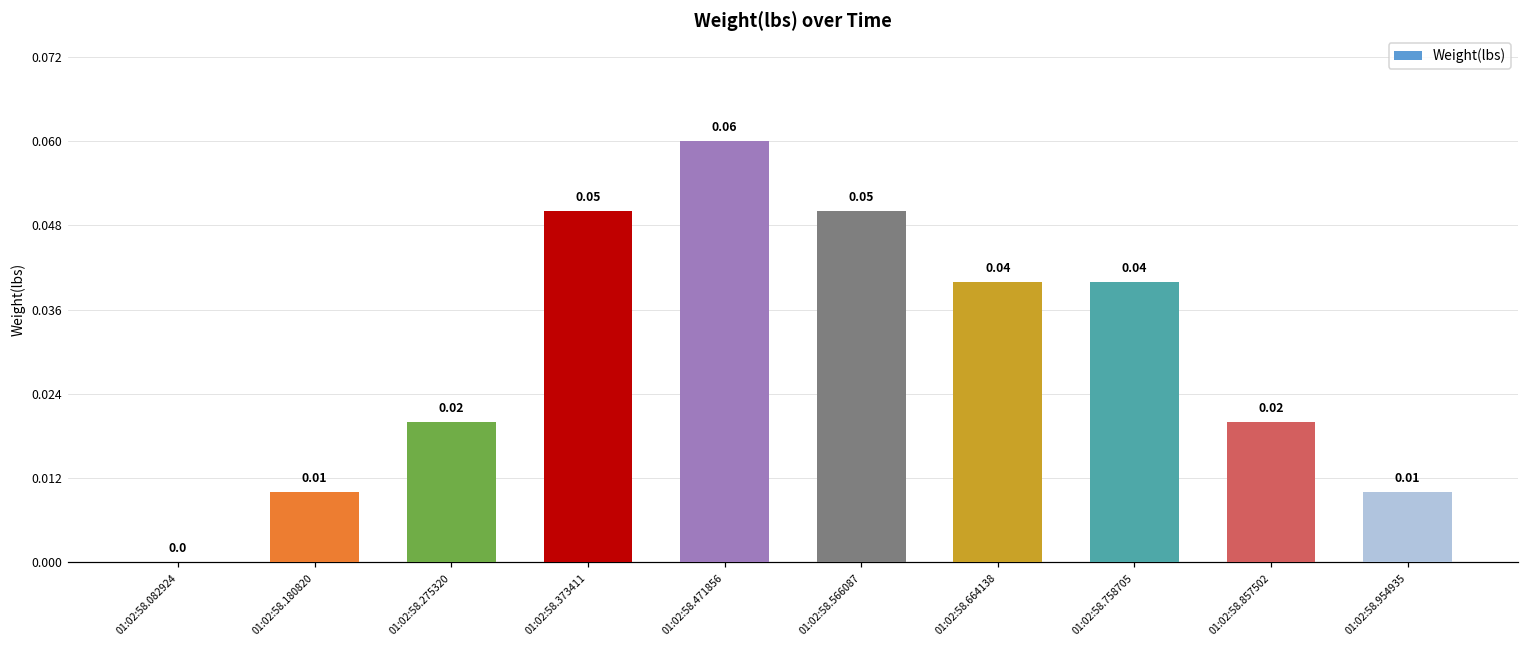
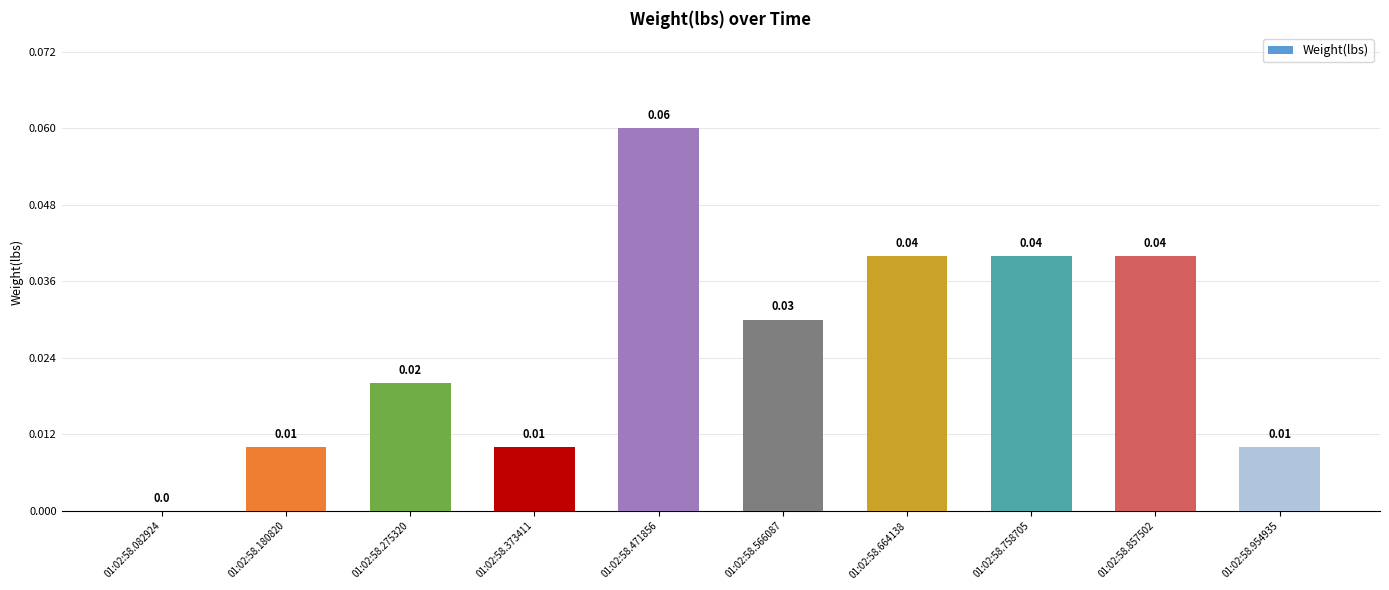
01:02:58.373411: 0.05 -> 0.01
01:02:58.566087: 0.05 -> 0.03
01:02:58.857502: 0.02 -> 0.04
